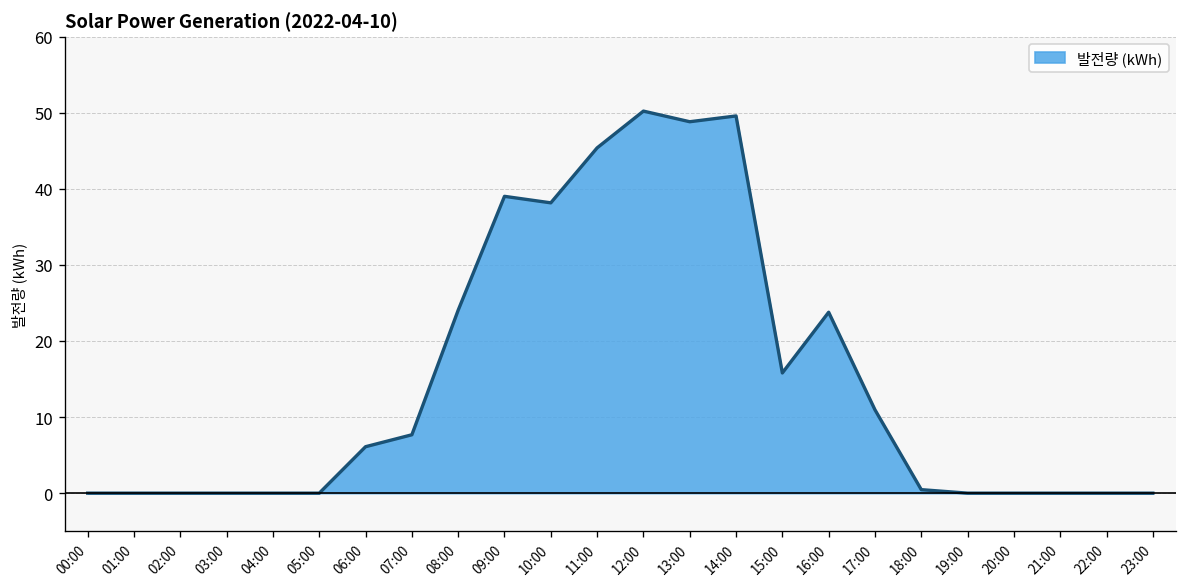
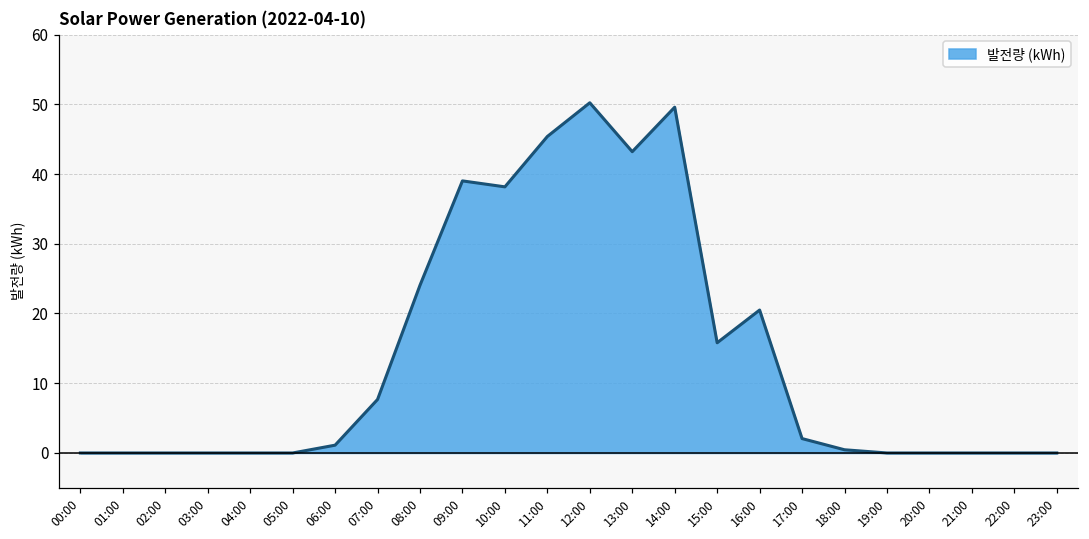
06:00: 6 -> 1
13:00: 49 -> 43
16:00: 24 -> 20
17:00: 11 -> 2
